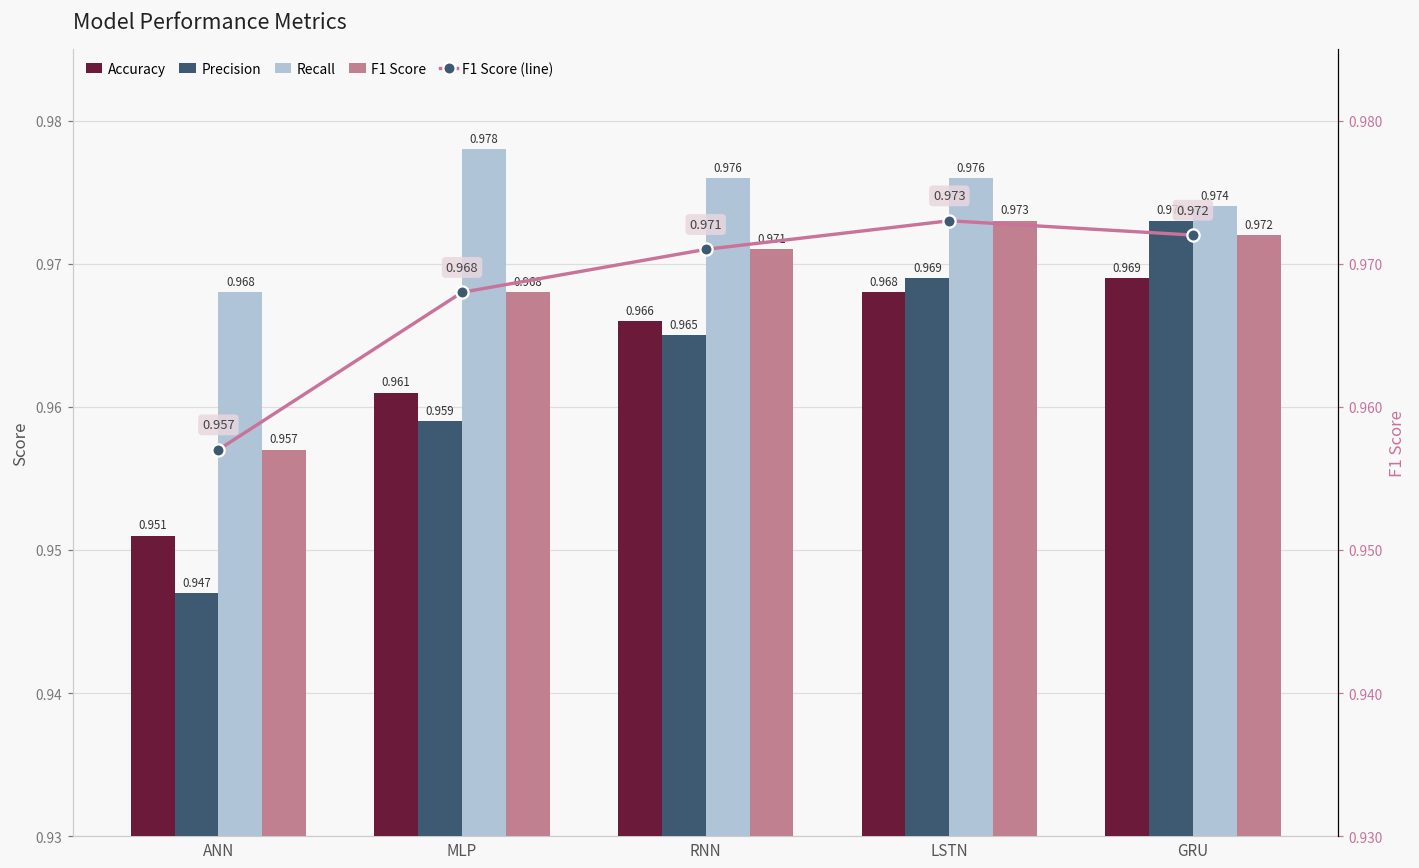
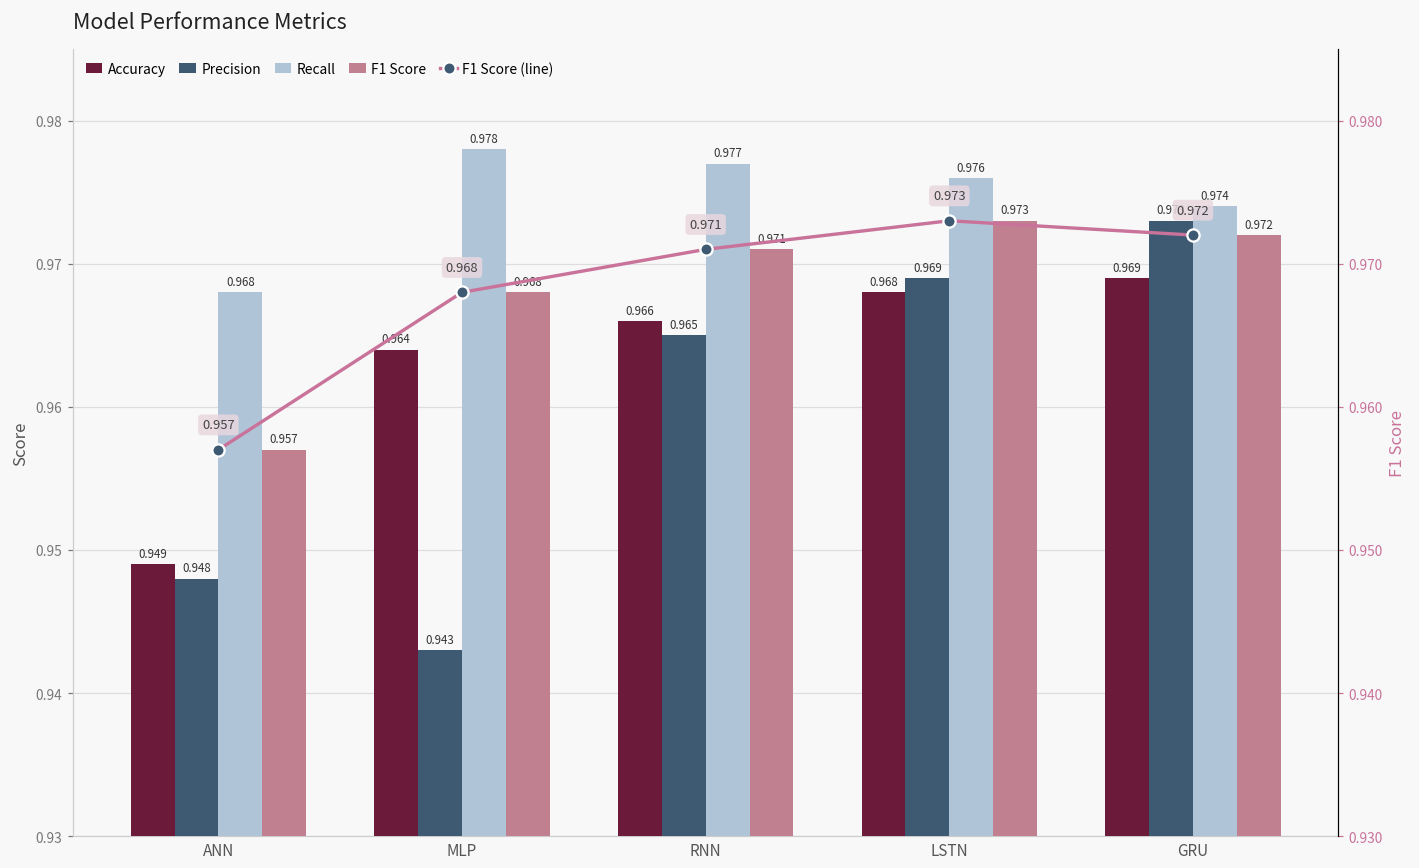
Accuracy, ANN: 0.951 -> 0.949
Precision, ANN: 0.947 -> 0.948
Accuracy, MLP: 0.961 -> 0.964
Precision, MLP: 0.959 -> 0.943
Recall, RNN: 0.976 -> 0.977
